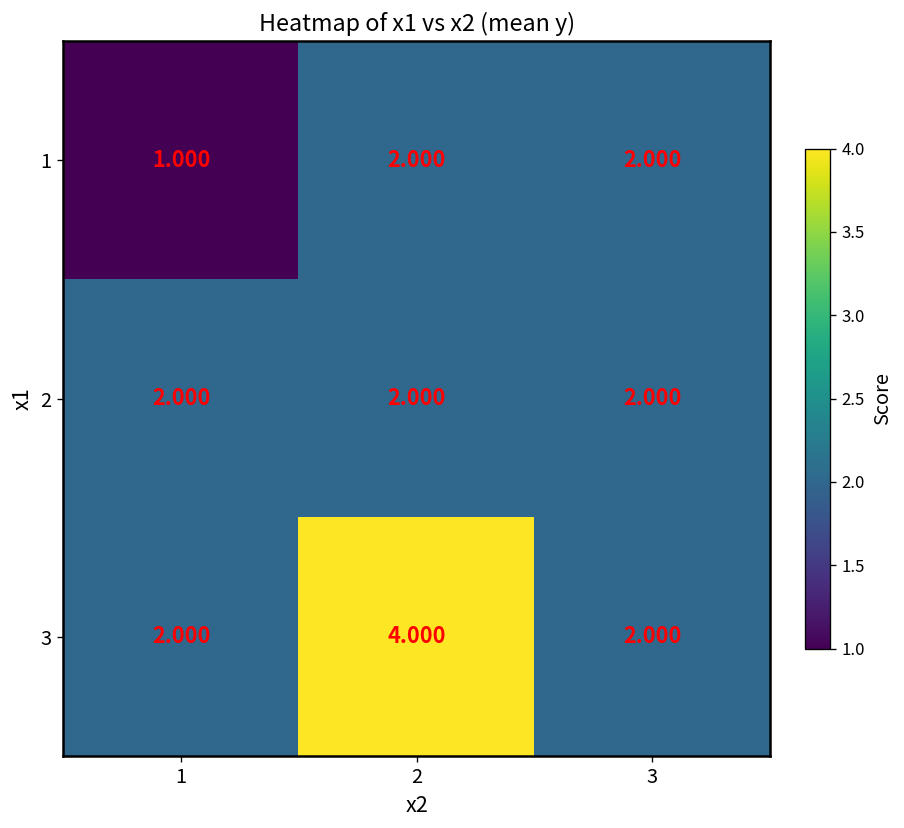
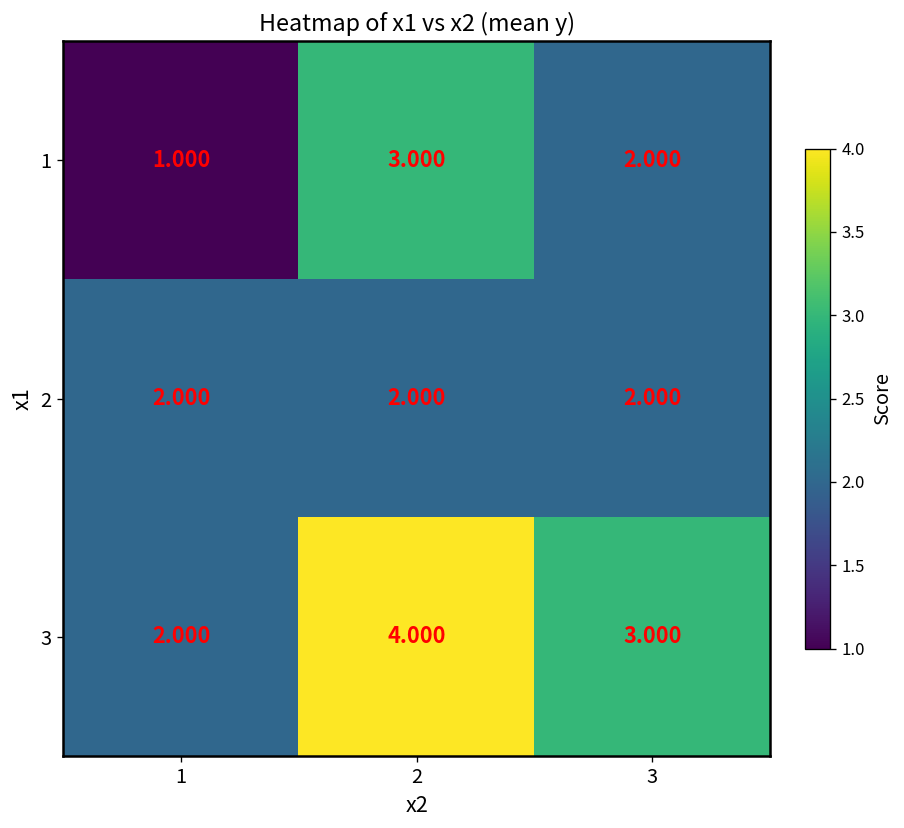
1, 2: 2.000 -> 3.000
3, 3: 2.000 -> 3.000
